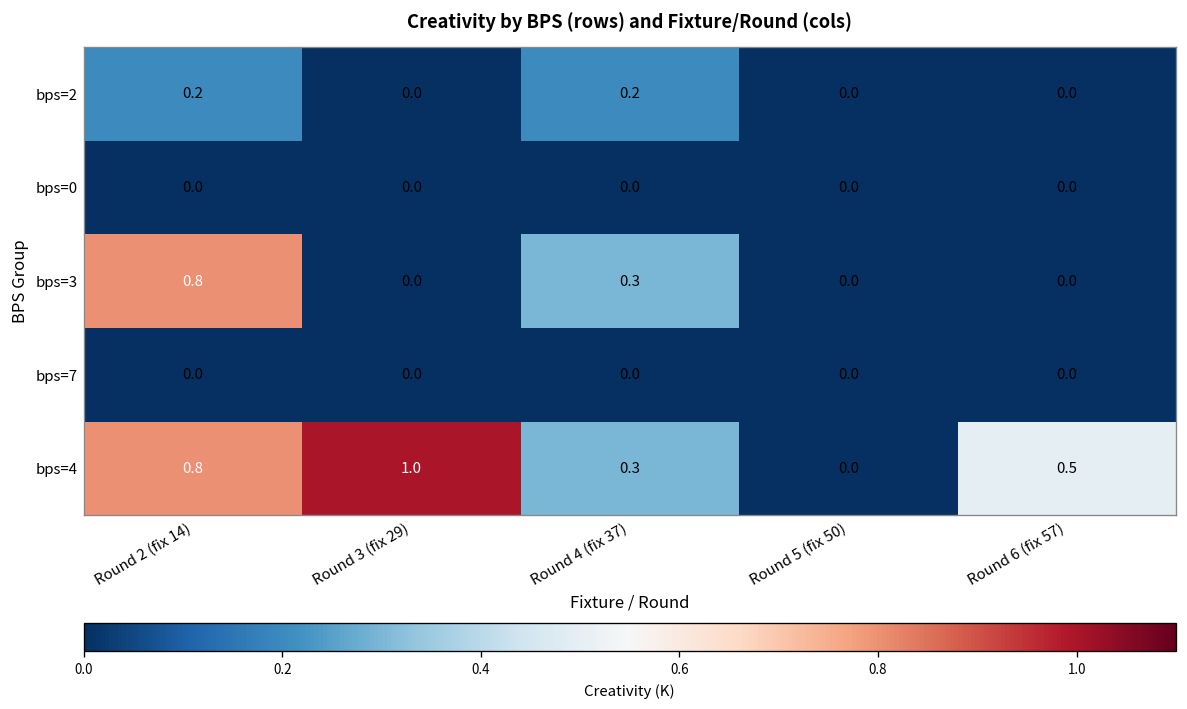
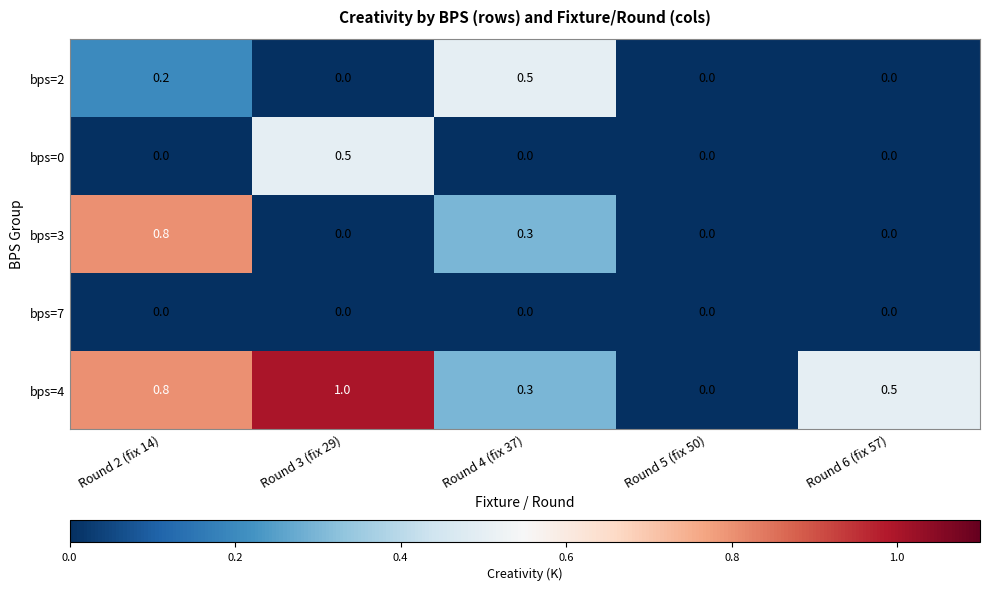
bps=2, Round 4 (fix 37): 0.2 -> 0.5
bps=0, Round 3 (fix 29): 0.0 -> 0.5
